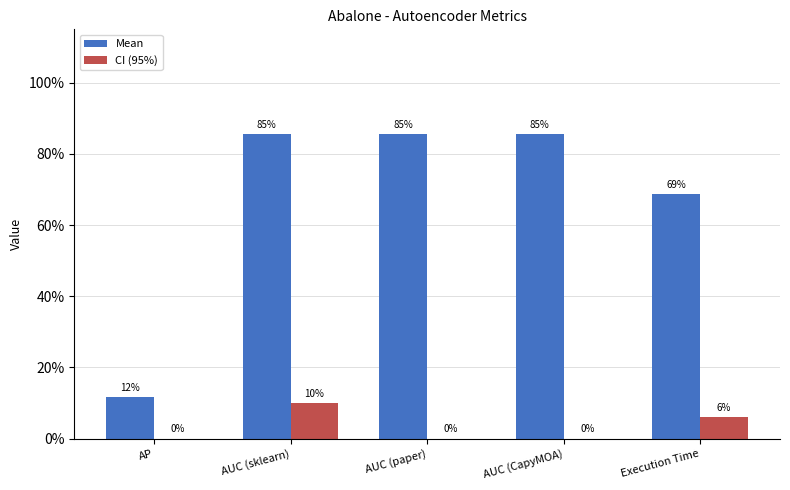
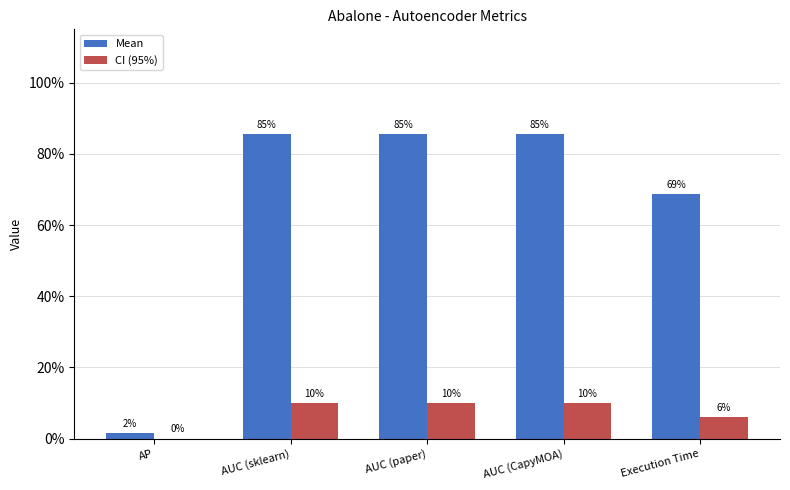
Mean, AP: 12% -> 2%
CI (95%), AUC (paper): 0% -> 10%
CI (95%), AUC (CapyMOA): 0% -> 10%
